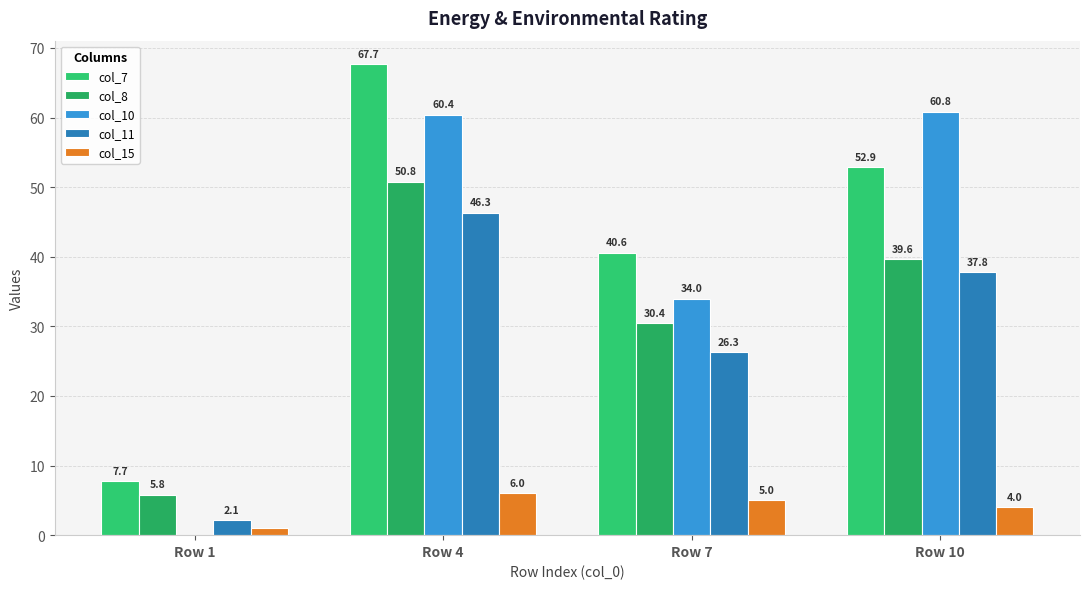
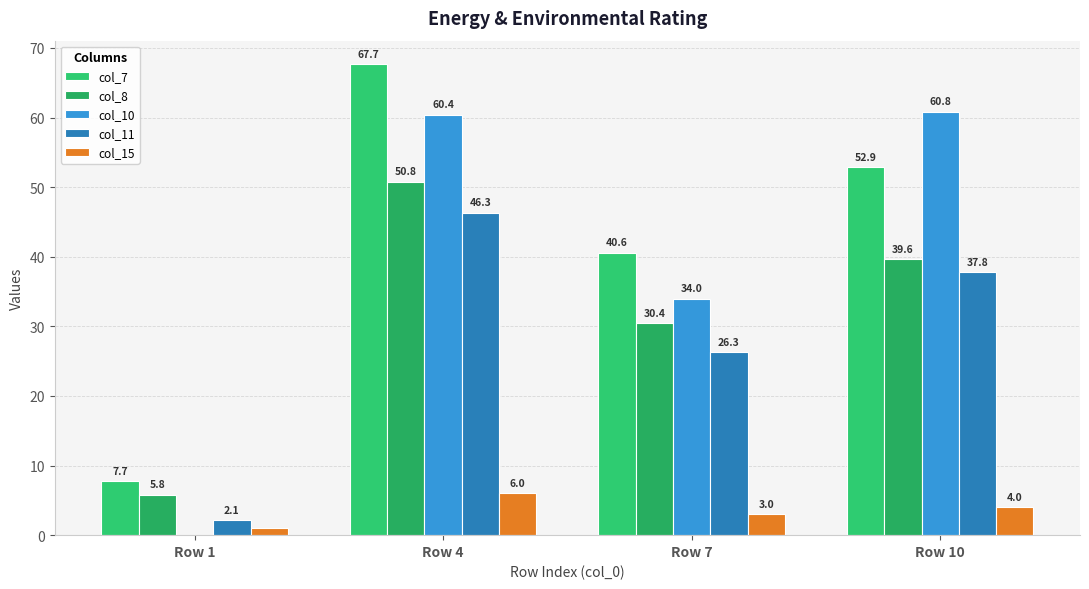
col_15, Row 7: 5.0 -> 3.0
